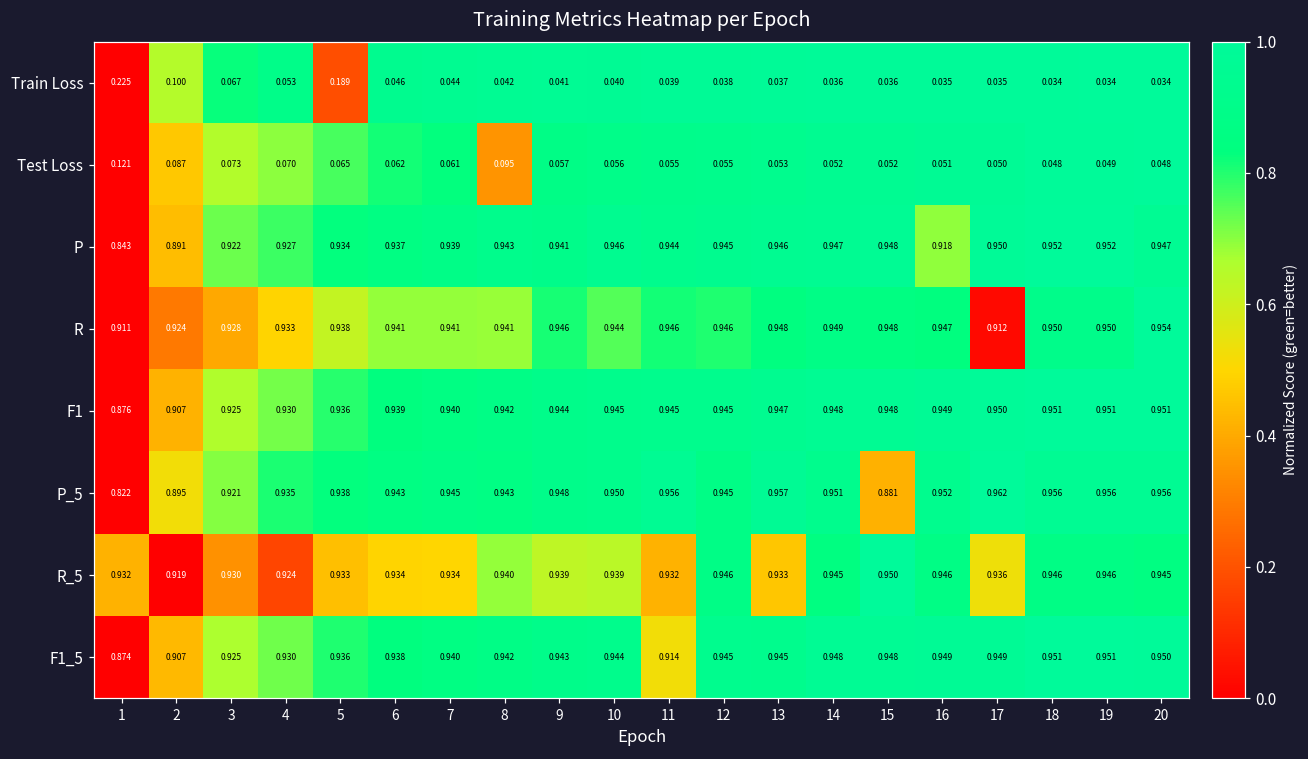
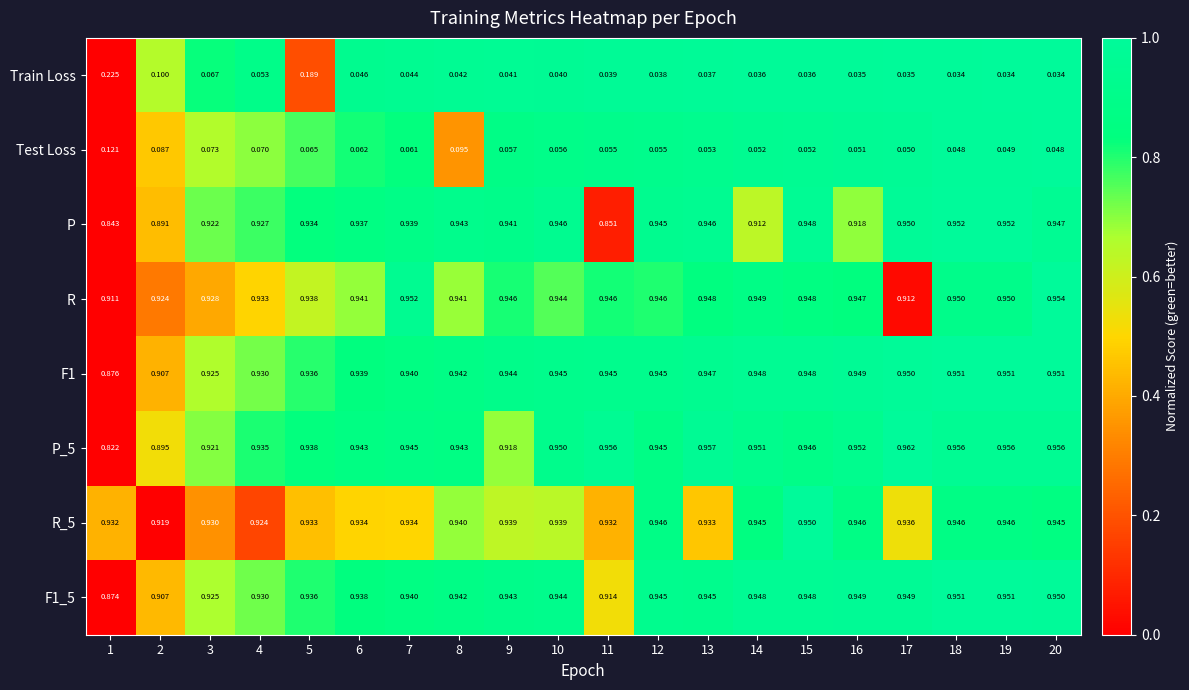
P, 11: 0.944 -> 0.851
P, 14: 0.947 -> 0.912
R, 7: 0.941 -> 0.952
P_5, 9: 0.948 -> 0.918
P_5, 15: 0.881 -> 0.946
